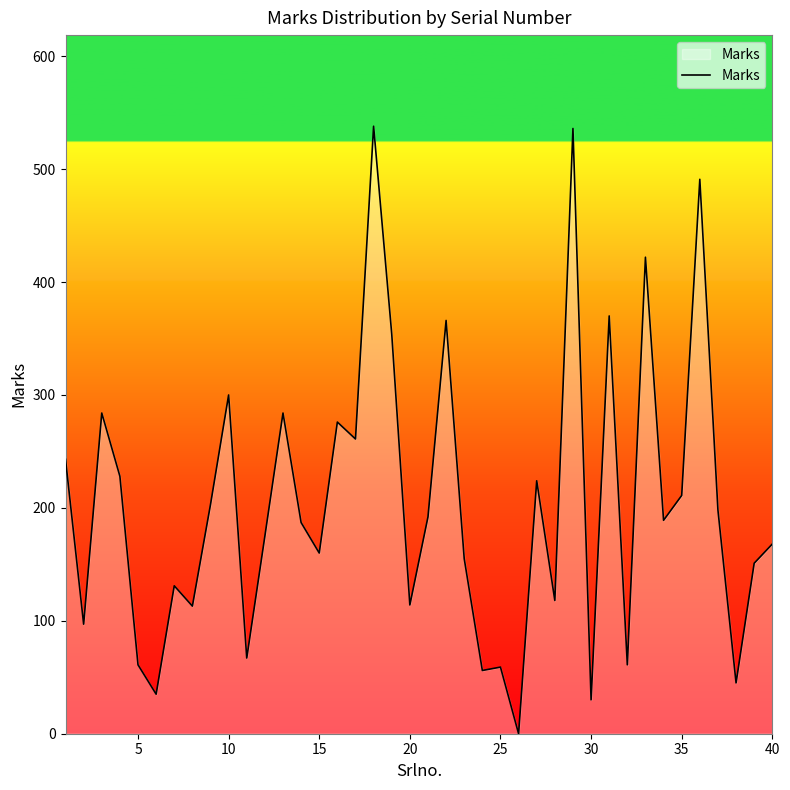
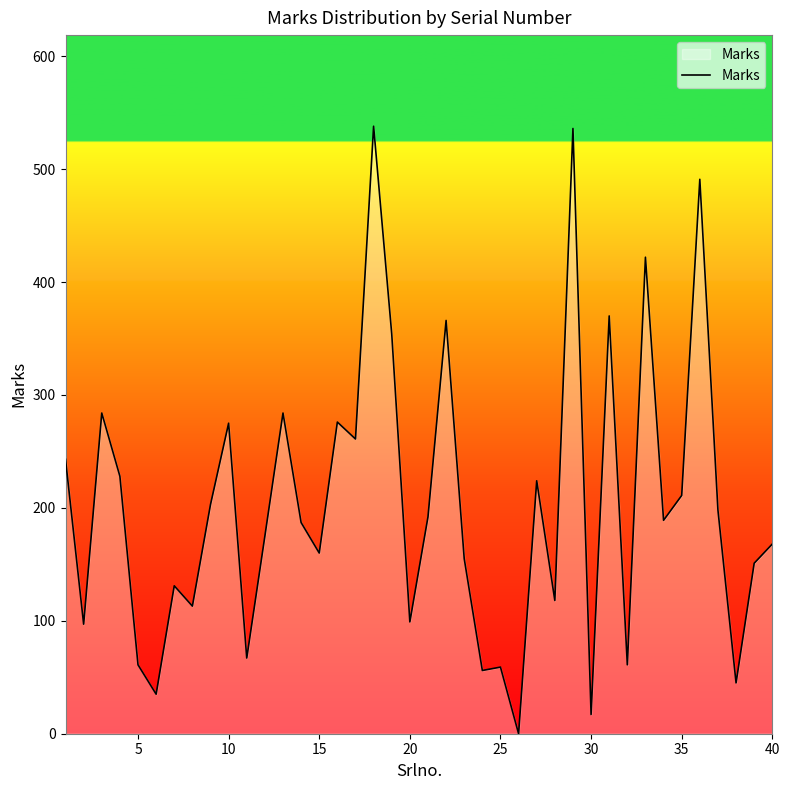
10: 300 -> 275
20: 114 -> 99
30: 30 -> 17
